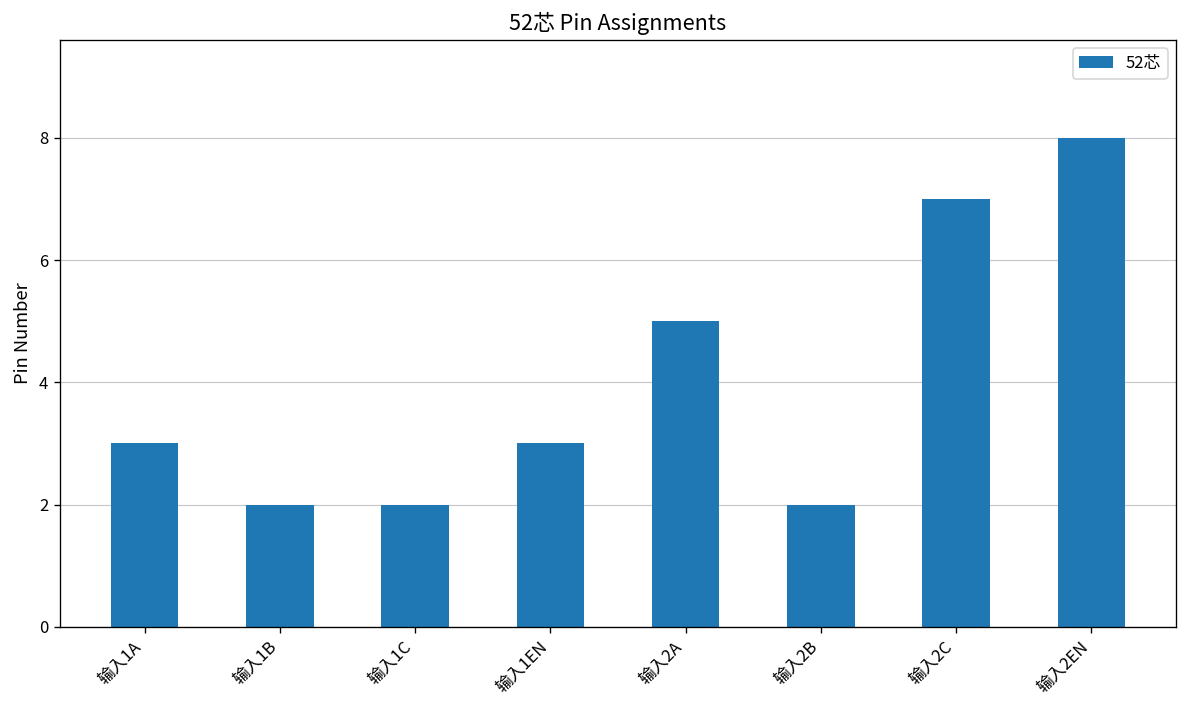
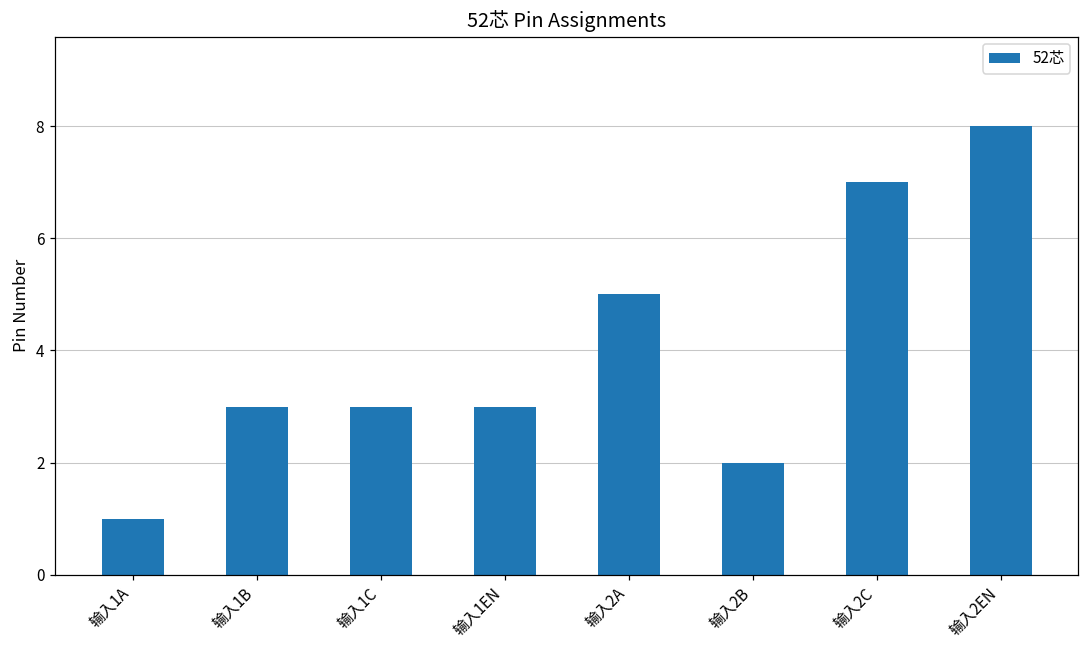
输入1A: 3 -> 1
输入1B: 2 -> 3
输入1C: 2 -> 3
